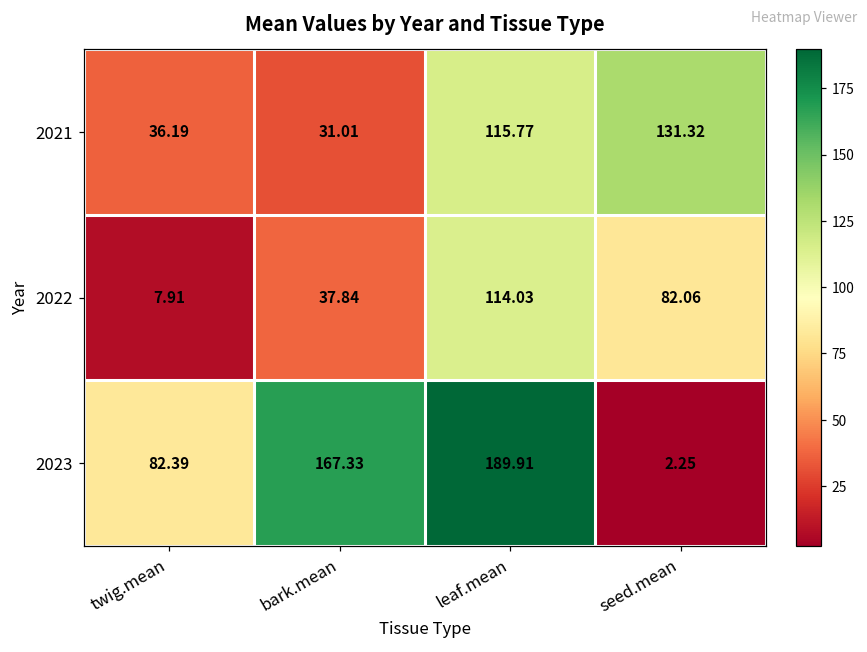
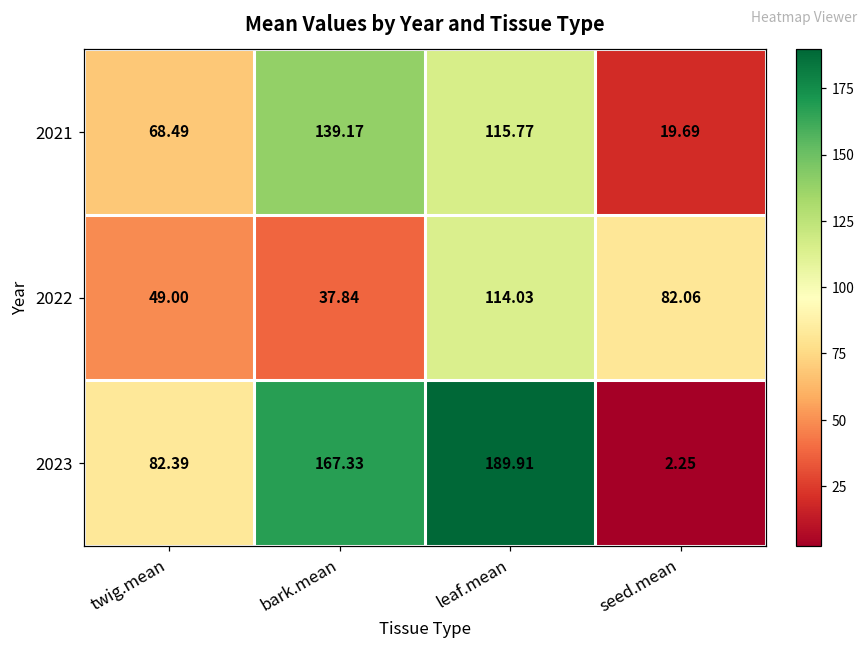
2021, twig.mean: 36.19 -> 68.49
2021, bark.mean: 31.01 -> 139.17
2021, seed.mean: 131.32 -> 19.69
2022, twig.mean: 7.91 -> 49.00
